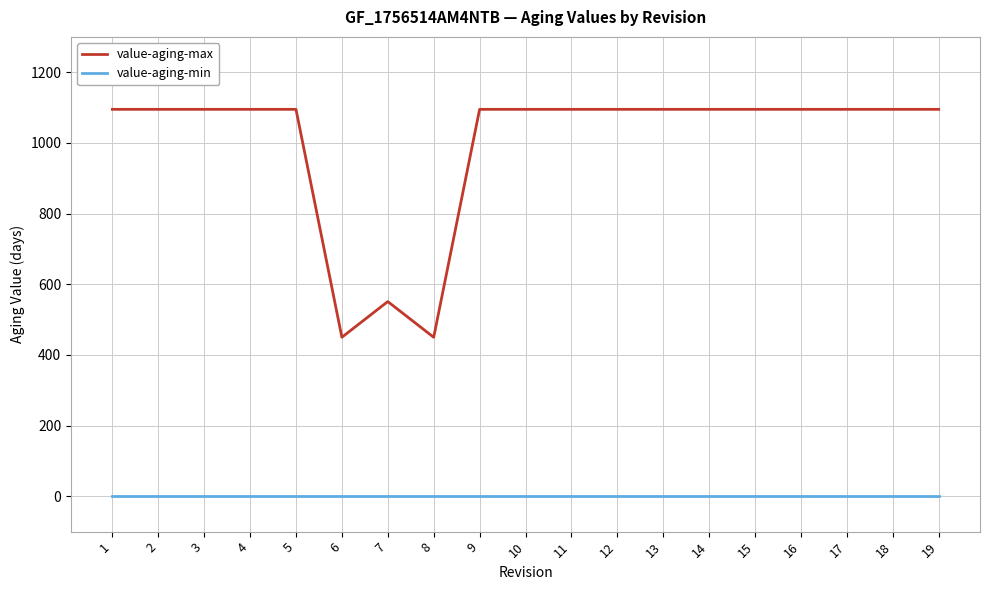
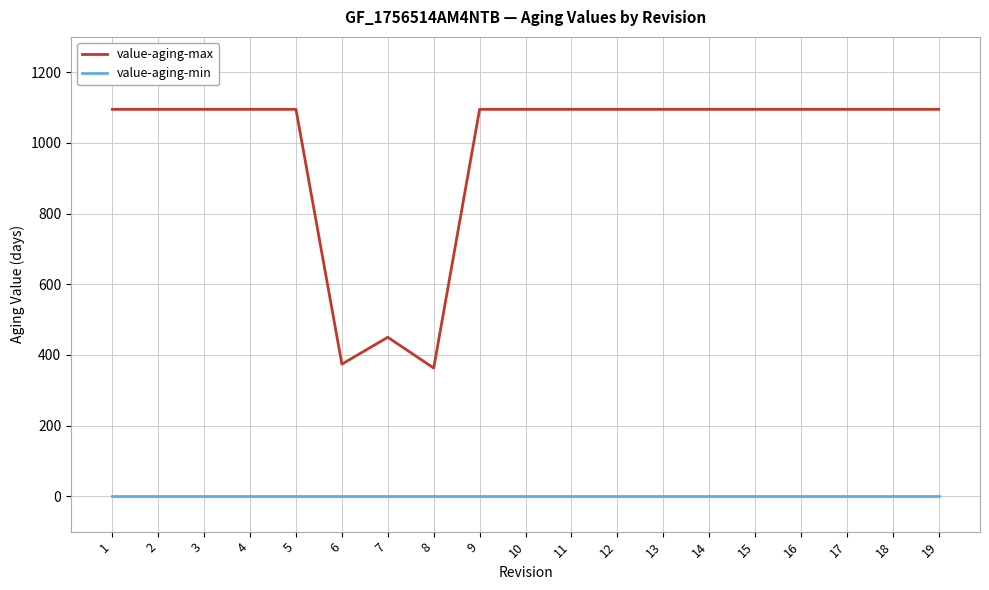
value-aging-max, 6: 450 -> 370
value-aging-max, 7: 550 -> 450
value-aging-max, 8: 450 -> 360
